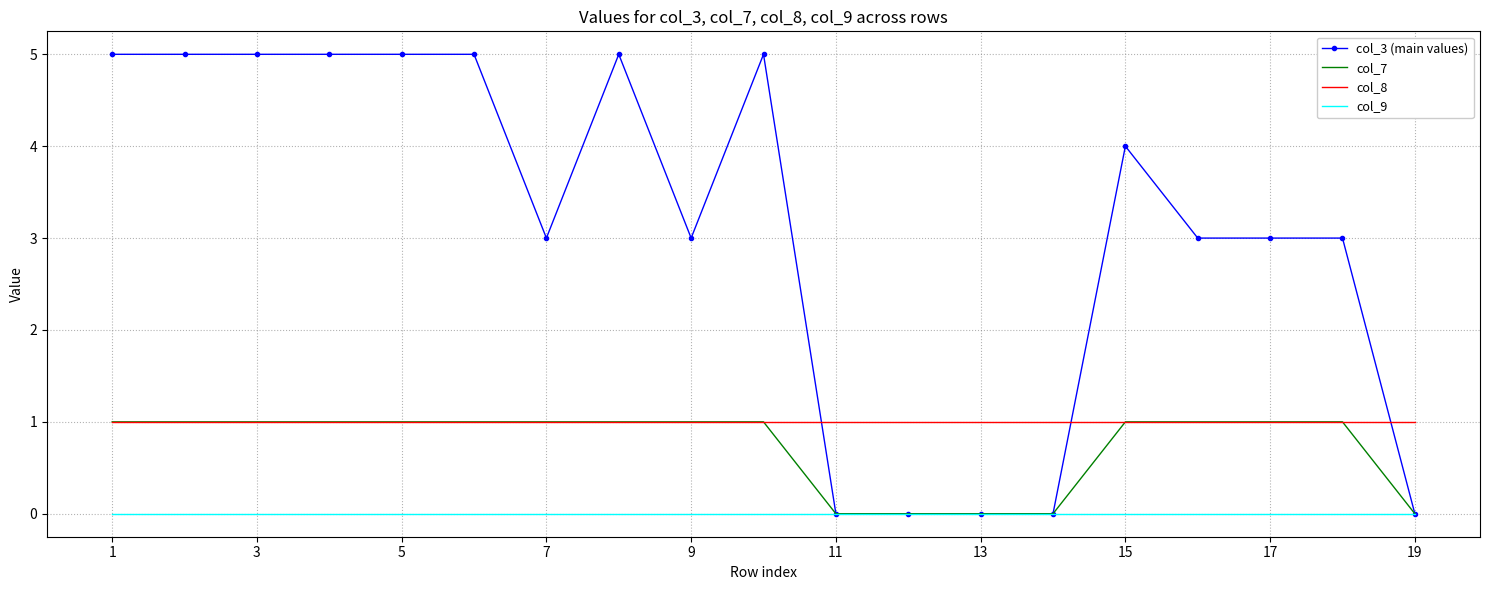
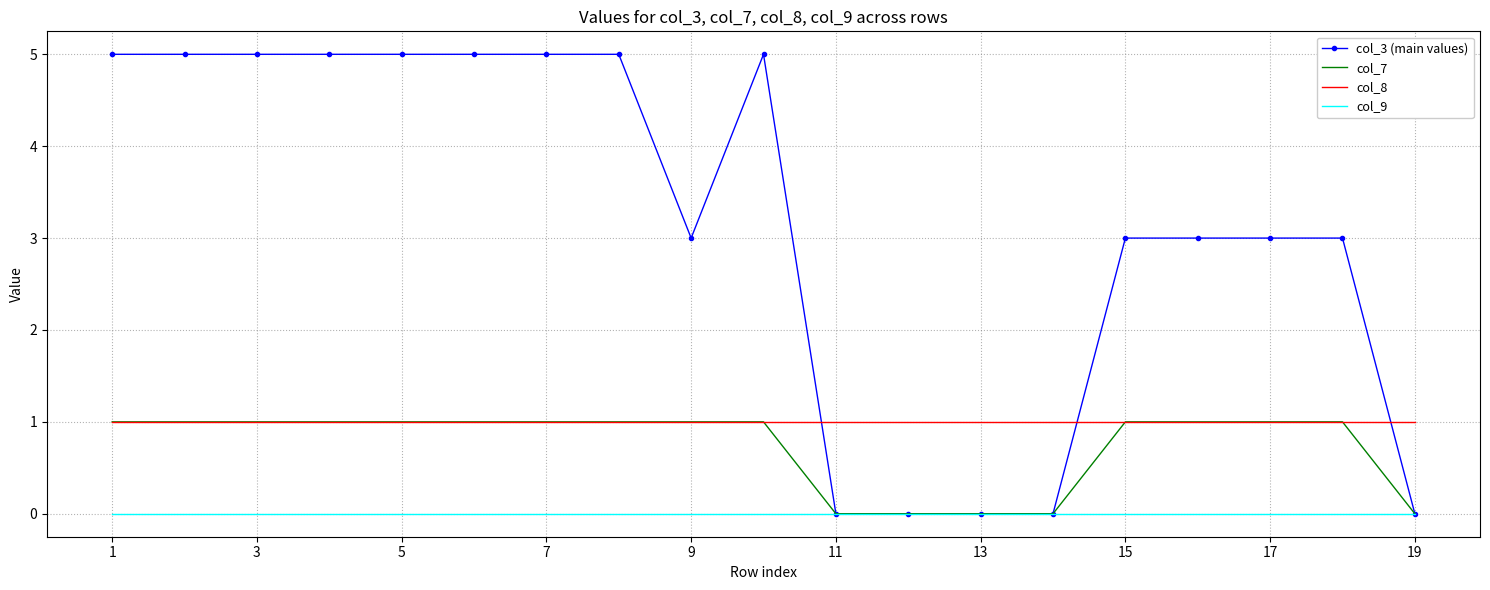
col_3 (main values), 7: 3 -> 5
col_3 (main values), 15: 4 -> 3
